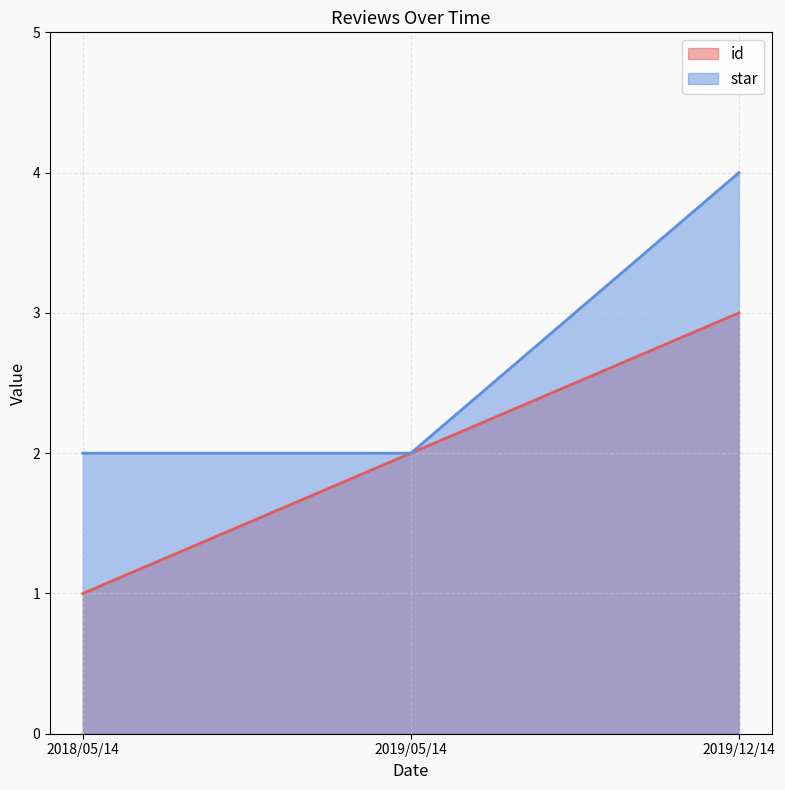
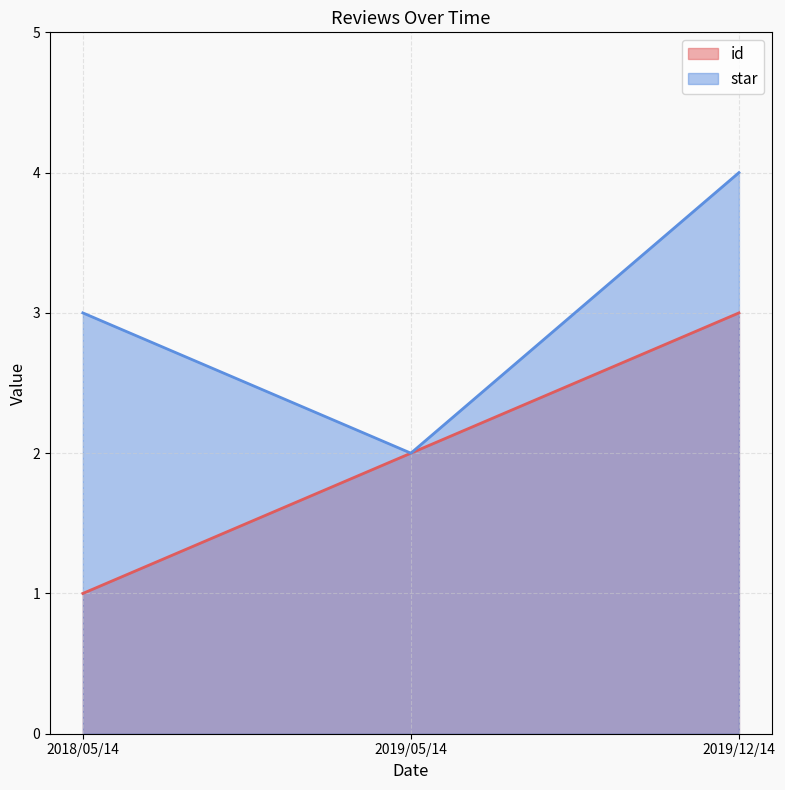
star, 2018/05/14: 2 -> 3
